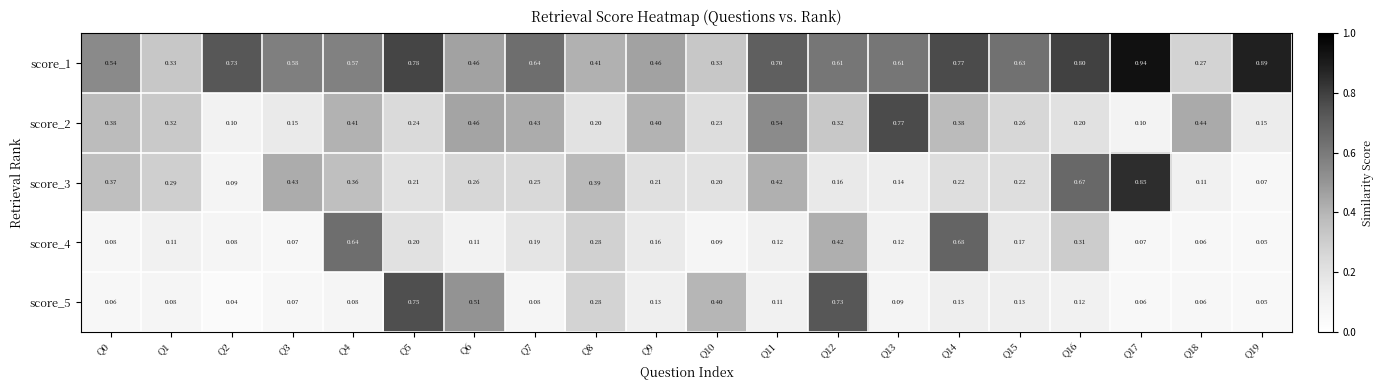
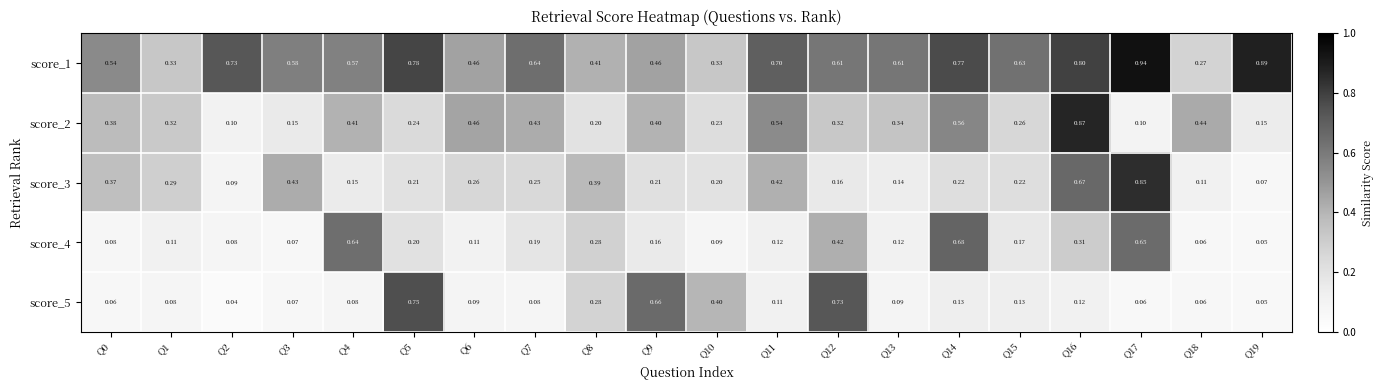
score_2, Q13: 0.77 -> 0.34
score_2, Q14: 0.38 -> 0.56
score_2, Q16: 0.20 -> 0.87
score_3, Q4: 0.36 -> 0.15
score_4, Q17: 0.07 -> 0.65
score_5, Q6: 0.51 -> 0.09
score_5, Q9: 0.13 -> 0.66
